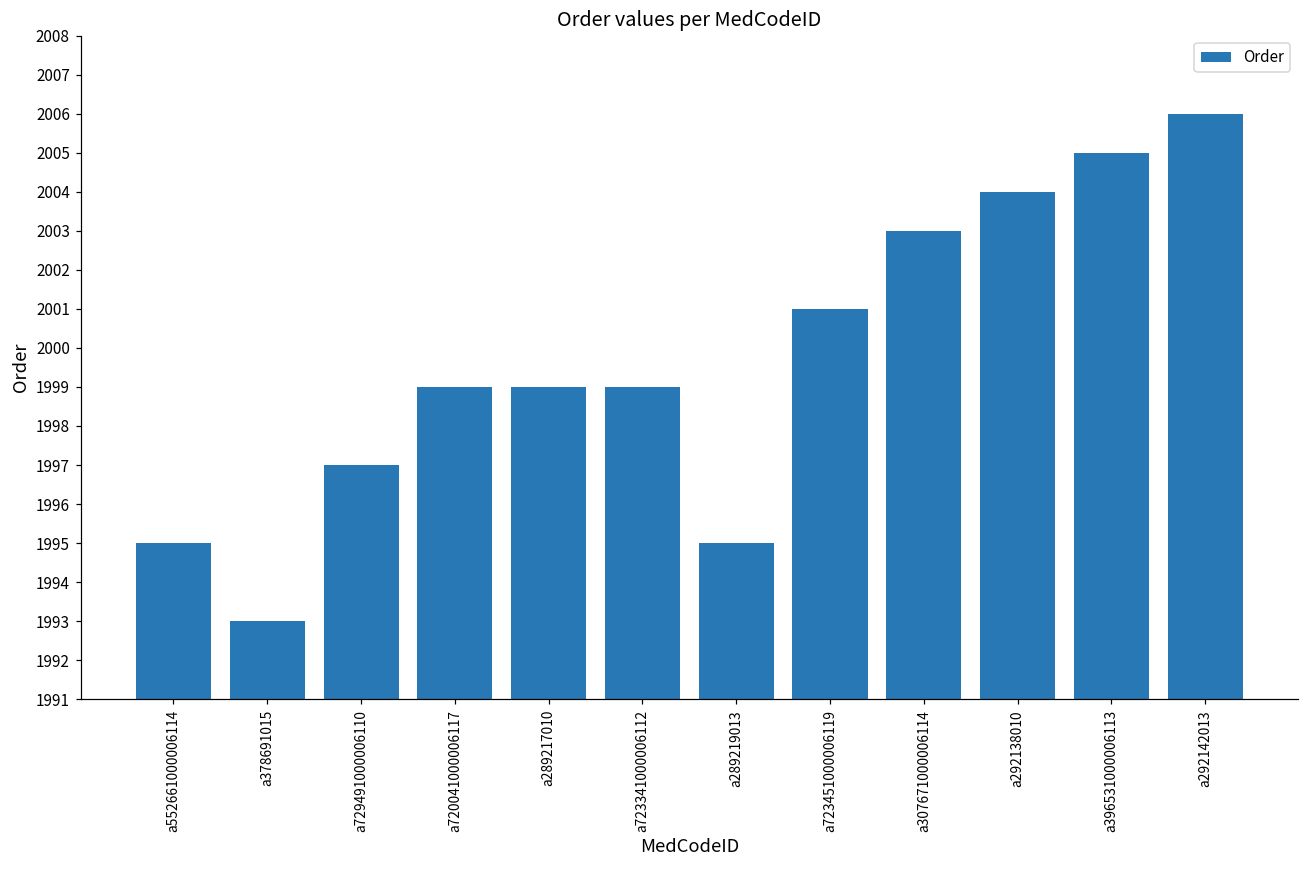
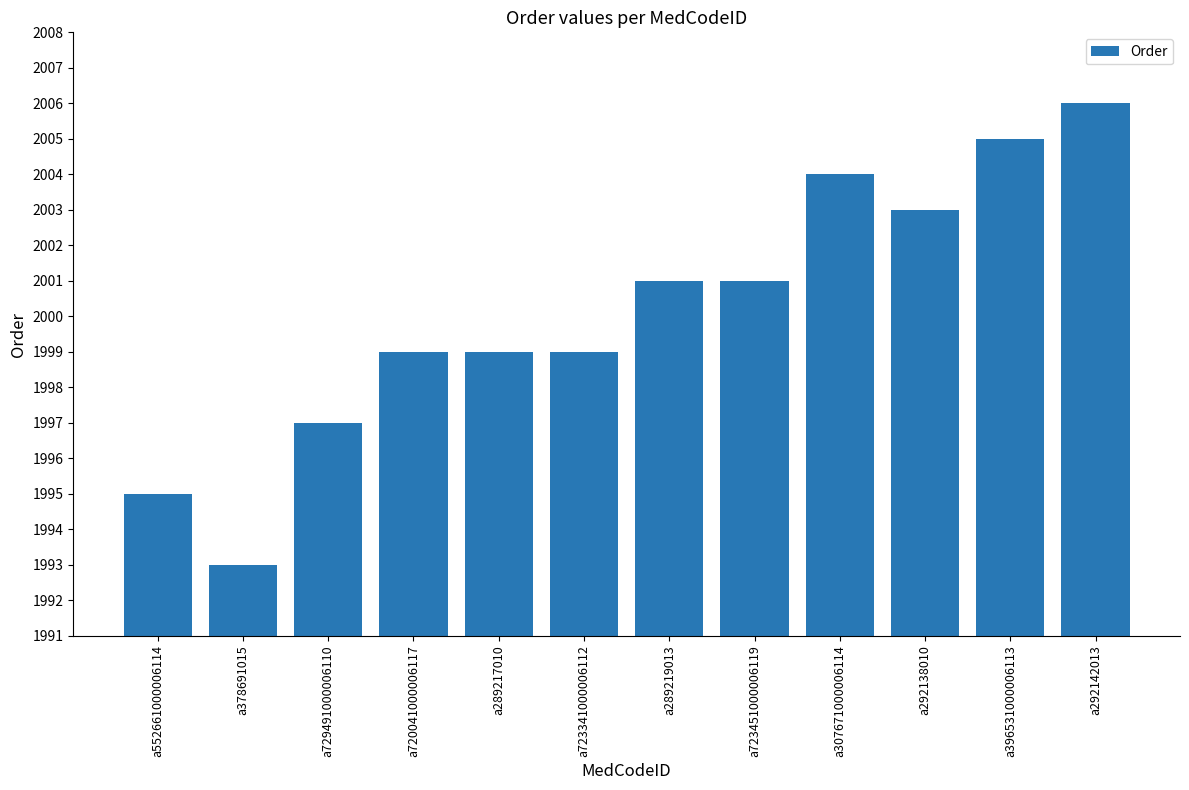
a289219013: 1995 -> 2001
a307671000006114: 2003 -> 2004
a292138010: 2004 -> 2003
